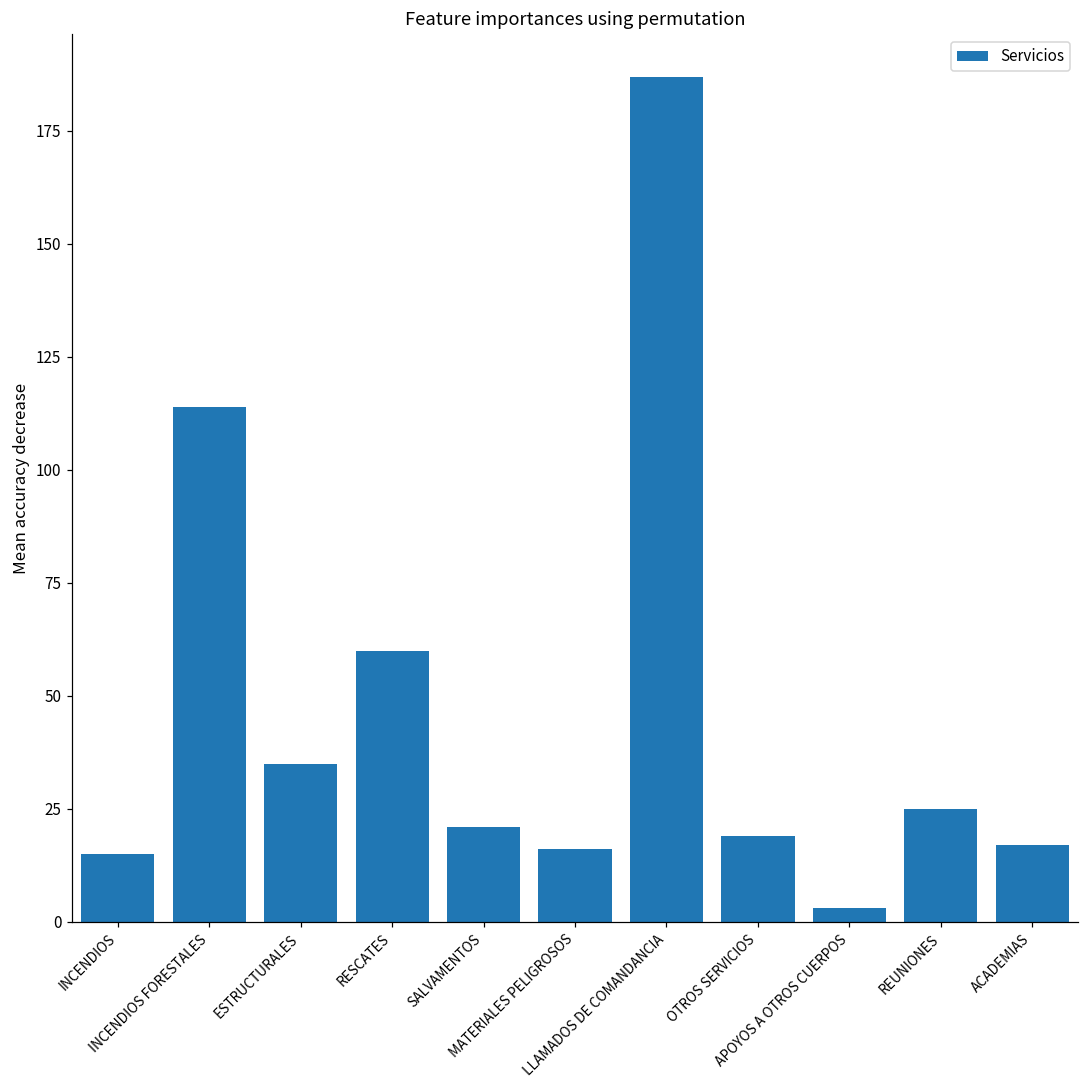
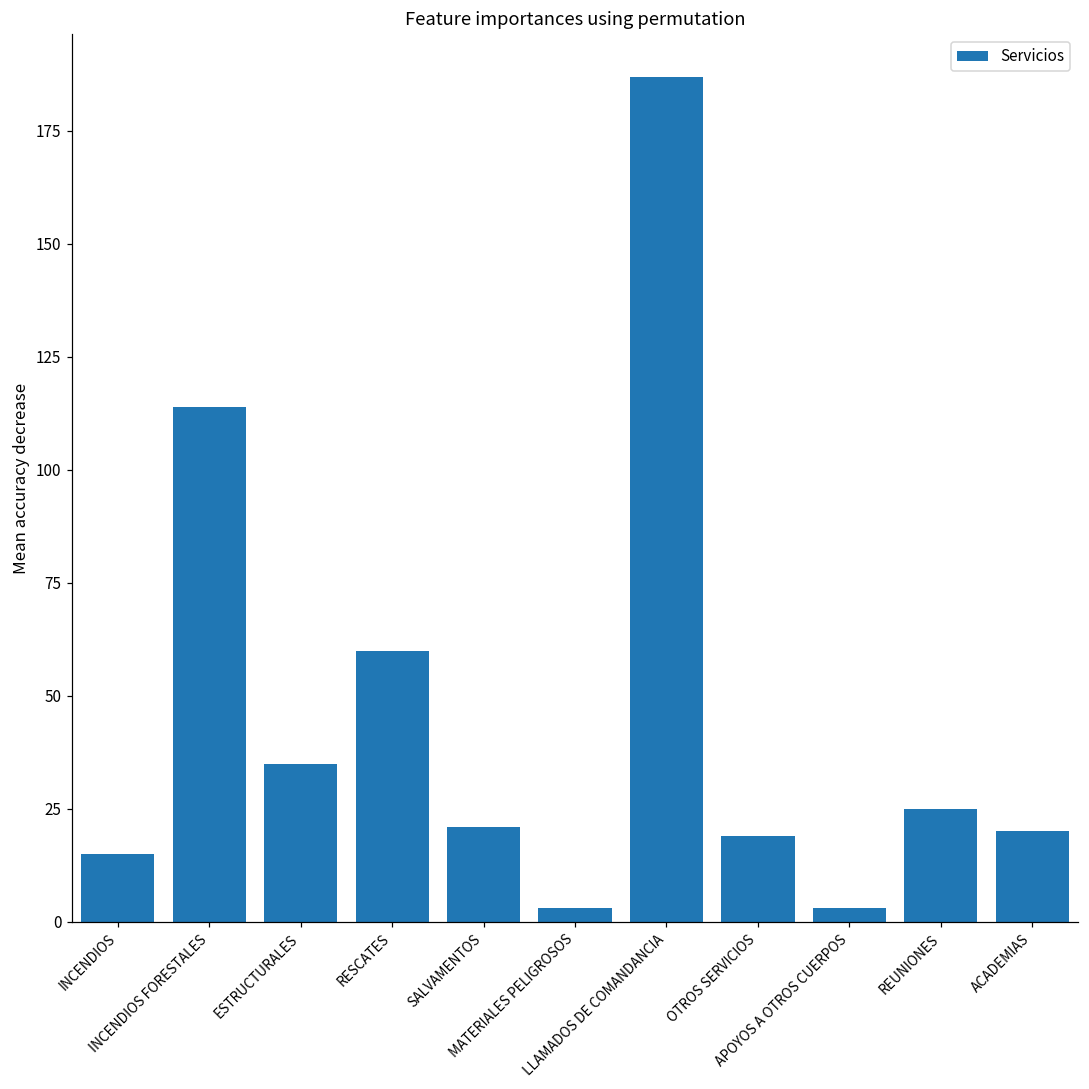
MATERIALES PELIGROSOS: 16 -> 3
ACADEMIAS: 17 -> 20
